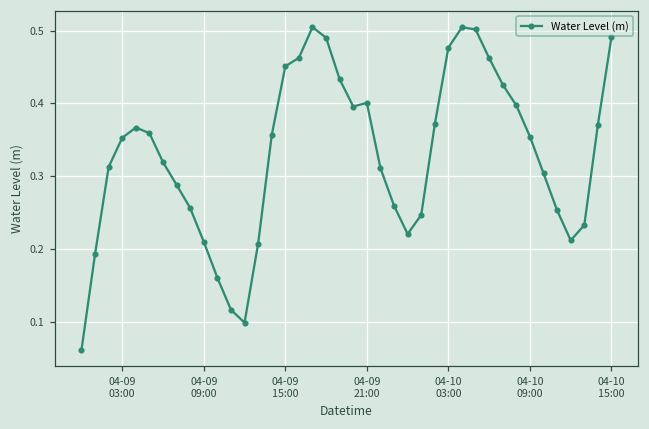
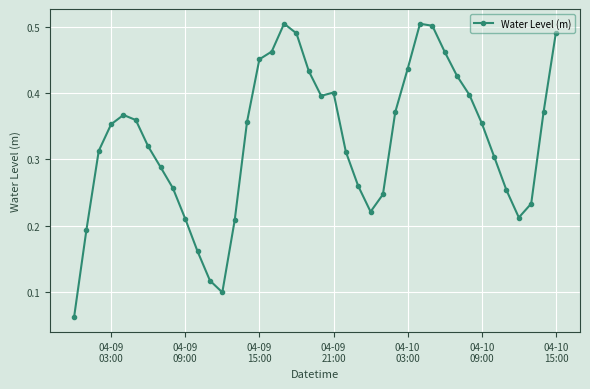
04-10 03:00: 0.48 -> 0.44
